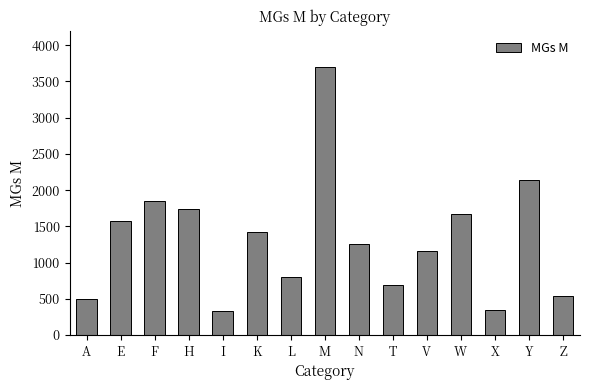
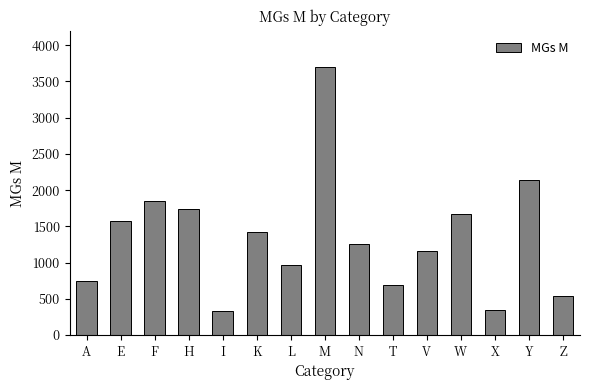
A: 500 -> 700
L: 800 -> 1000
